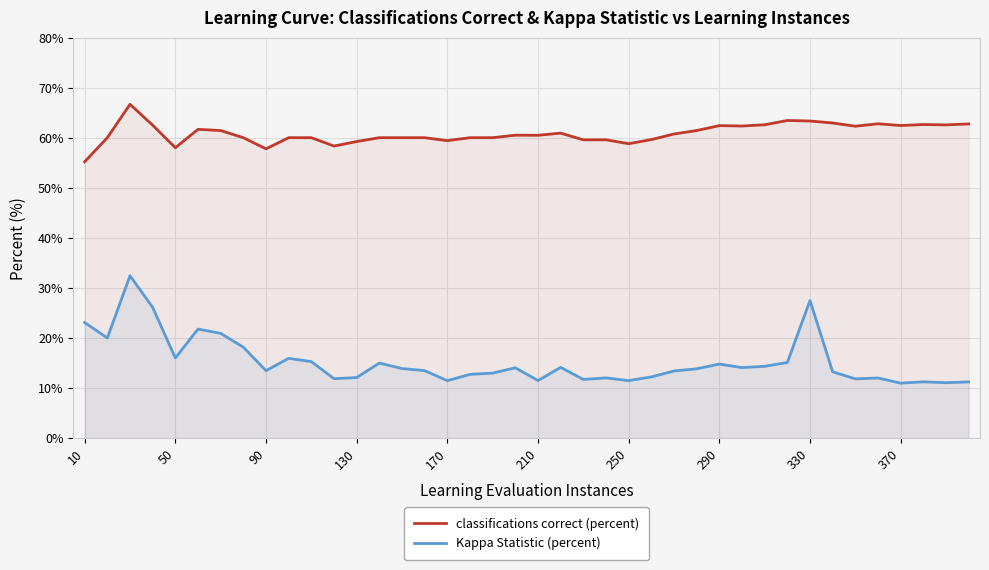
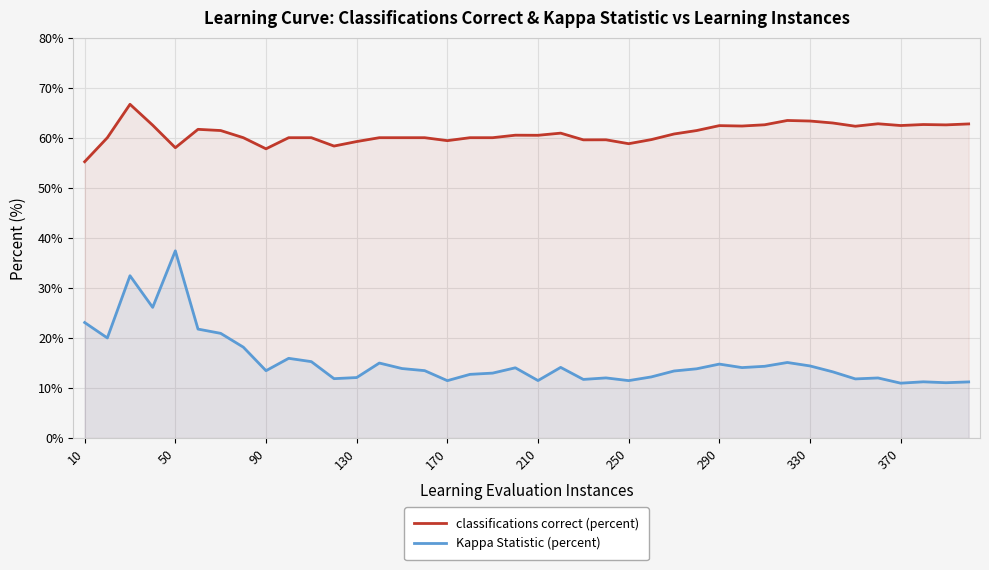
Kappa Statistic (percent), 50: 16% -> 37%
Kappa Statistic (percent), 330: 27% -> 14%
